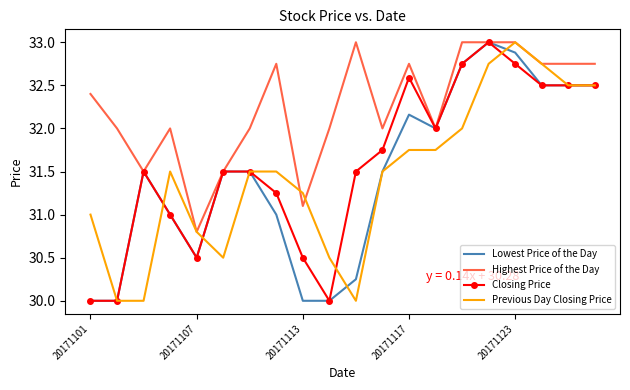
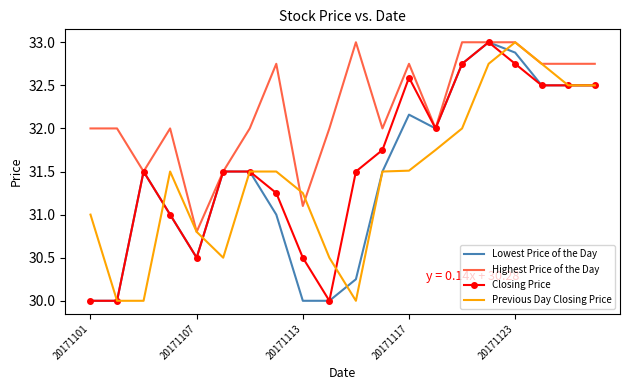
Highest Price of the Day, 20171101: 32.4 -> 32.0
Previous Day Closing Price, 20171117: 31.8 -> 31.5
